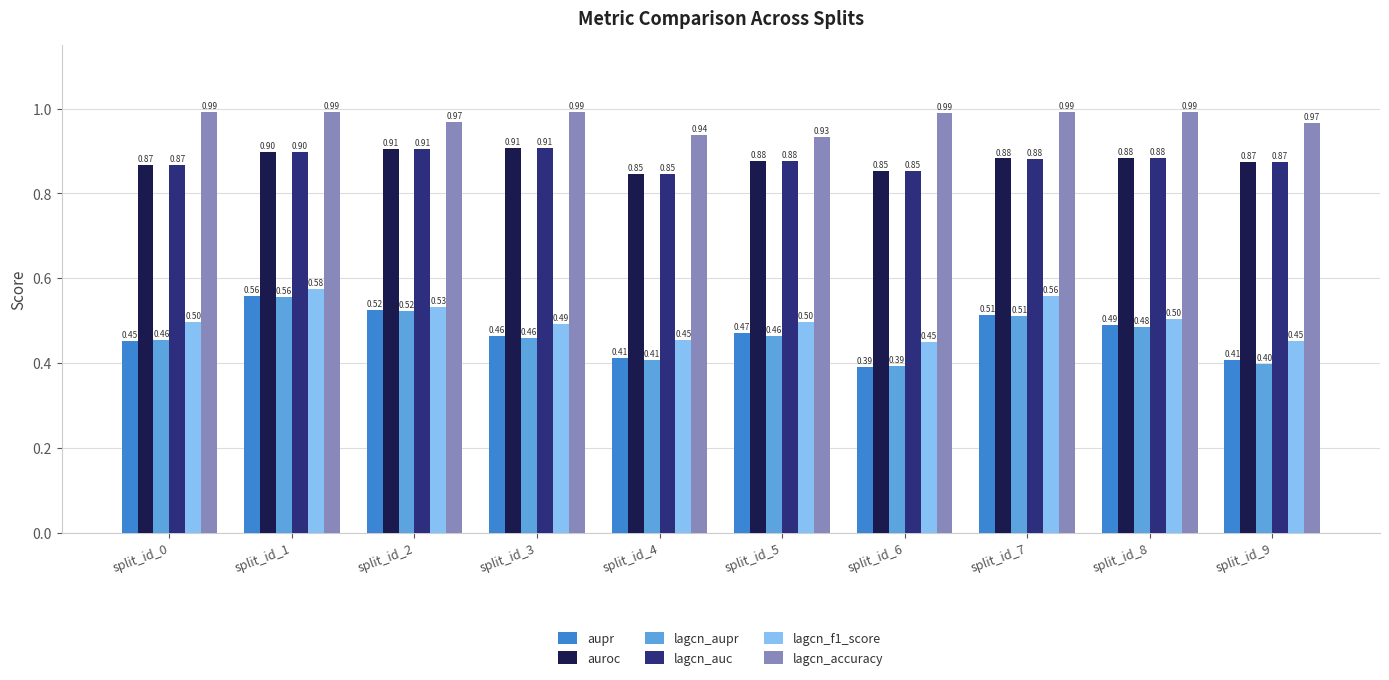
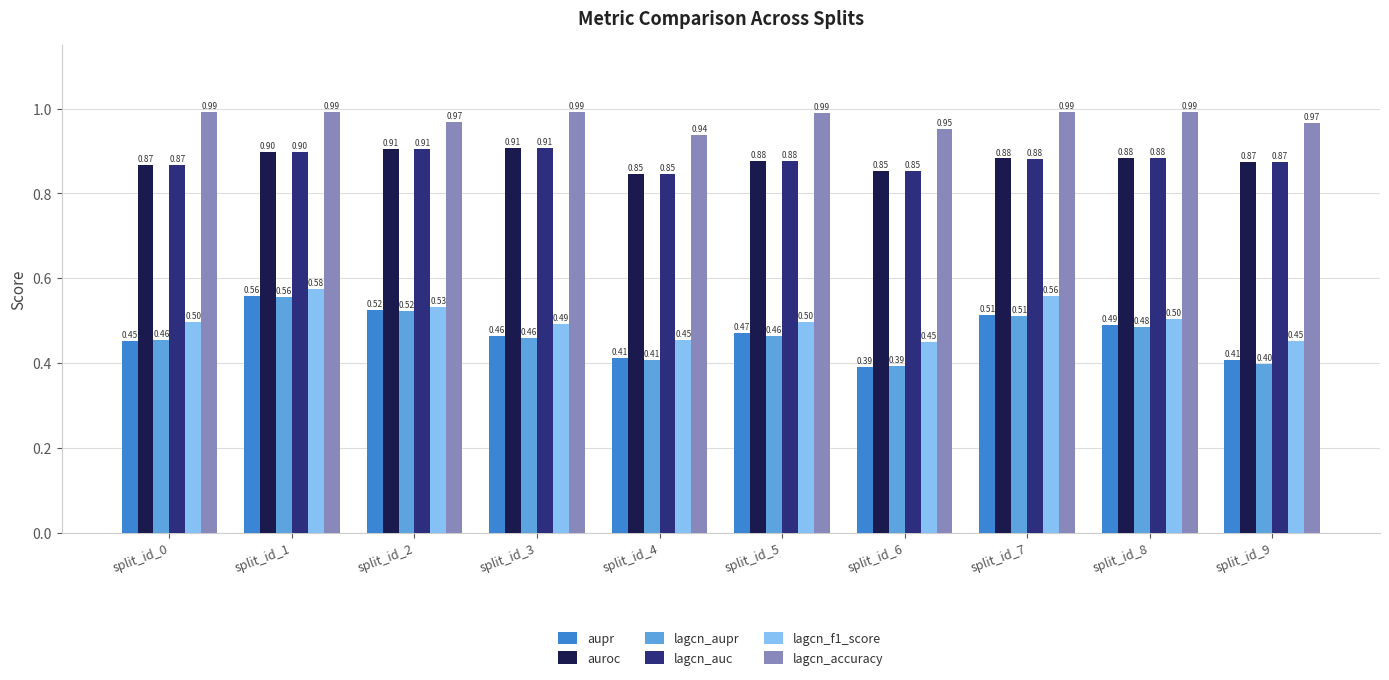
lagcn_accuracy, split_id_5: 0.93 -> 0.99
lagcn_accuracy, split_id_6: 0.99 -> 0.95
